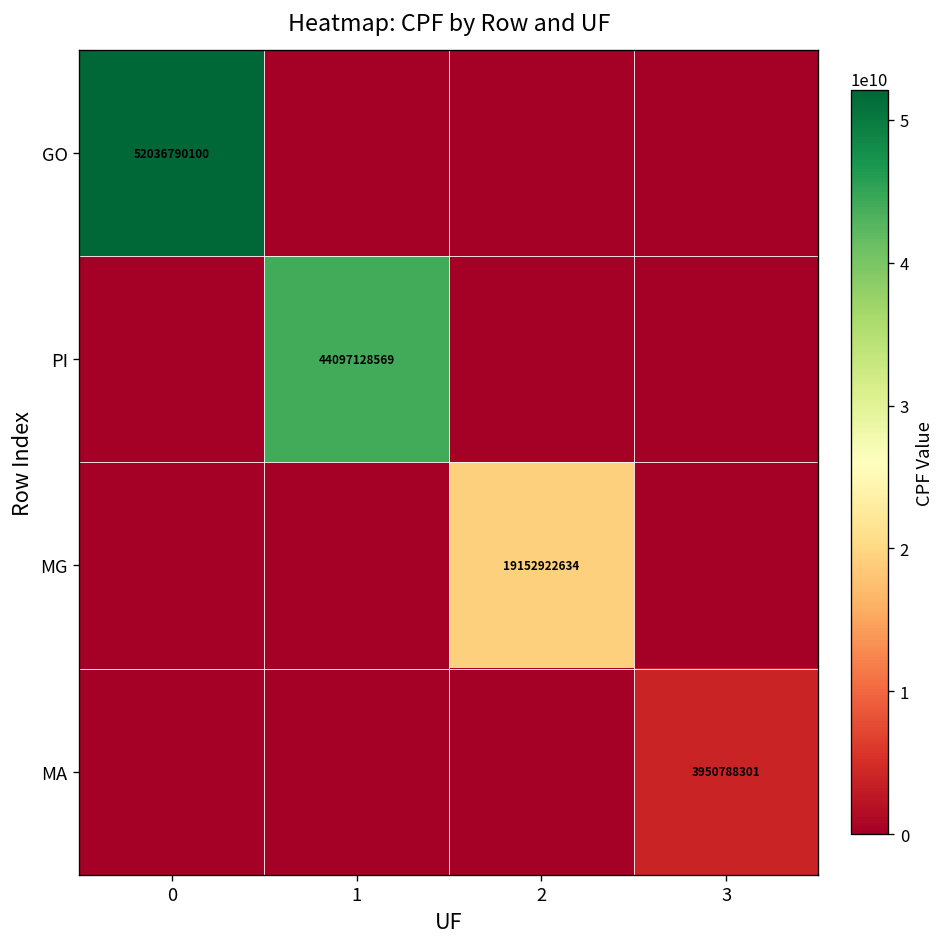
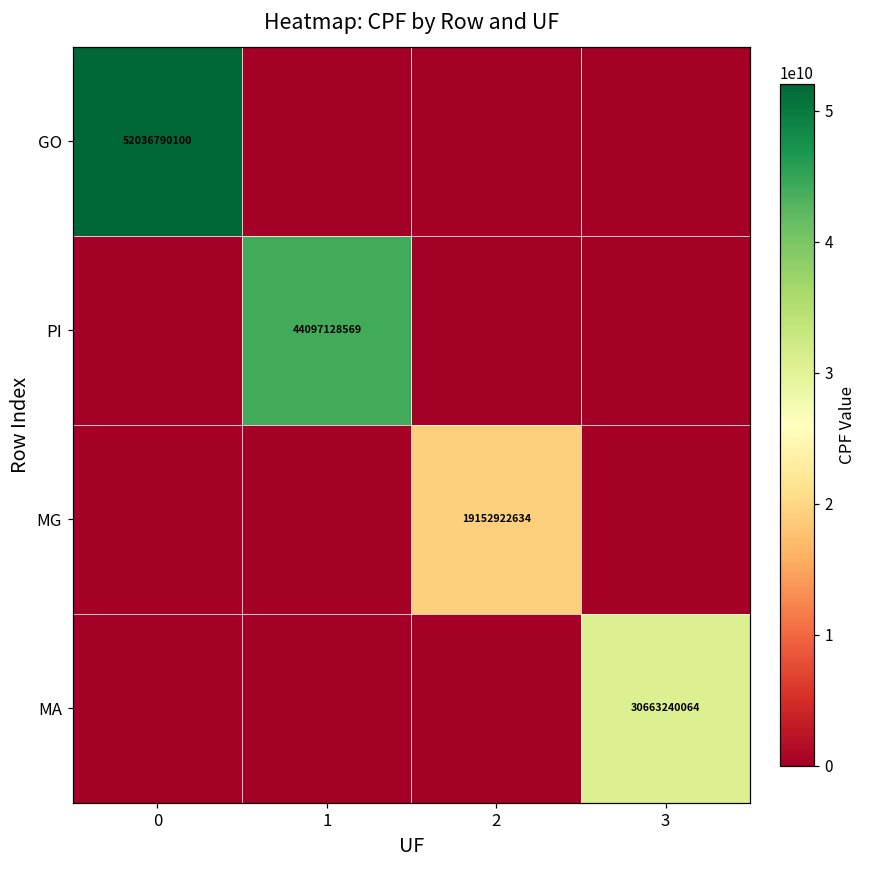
MA, 3: 3950788301 -> 30663240064
